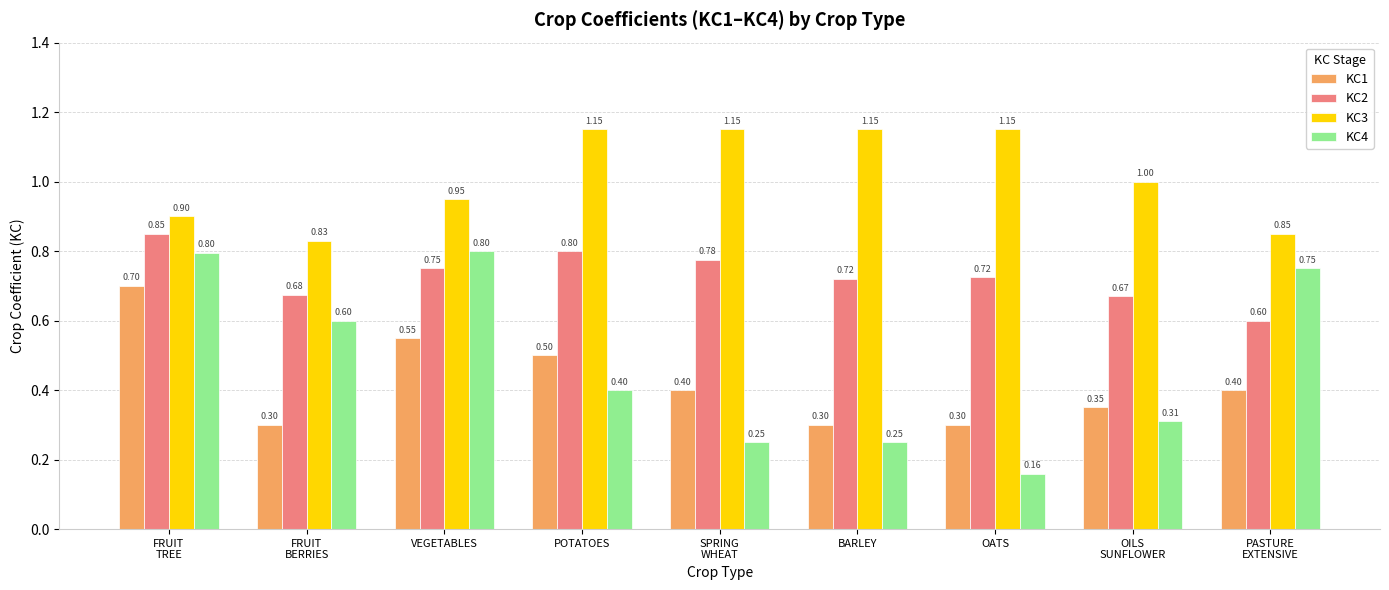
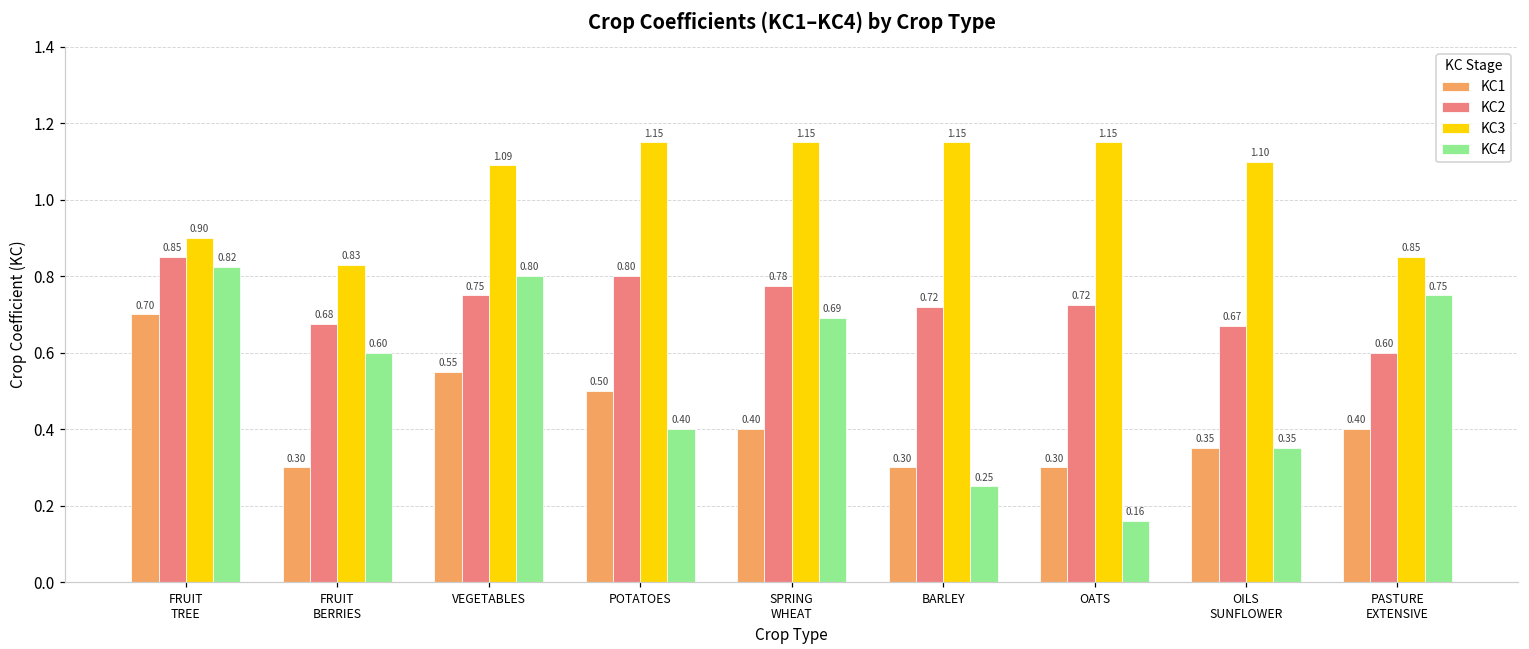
KC4, FRUIT TREE: 0.80 -> 0.82
KC3, VEGETABLES: 0.95 -> 1.09
KC4, SPRING WHEAT: 0.25 -> 0.69
KC3, OILS SUNFLOWER: 1.00 -> 1.10
KC4, OILS SUNFLOWER: 0.31 -> 0.35
